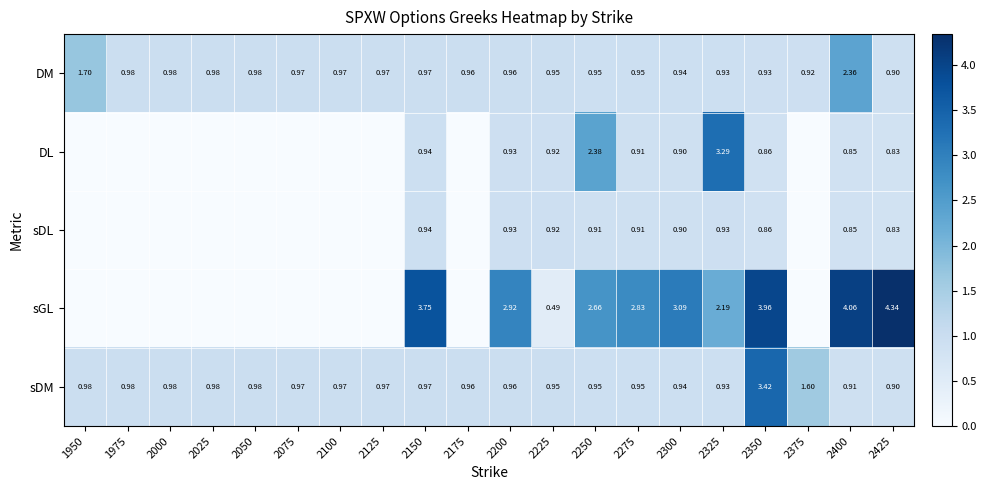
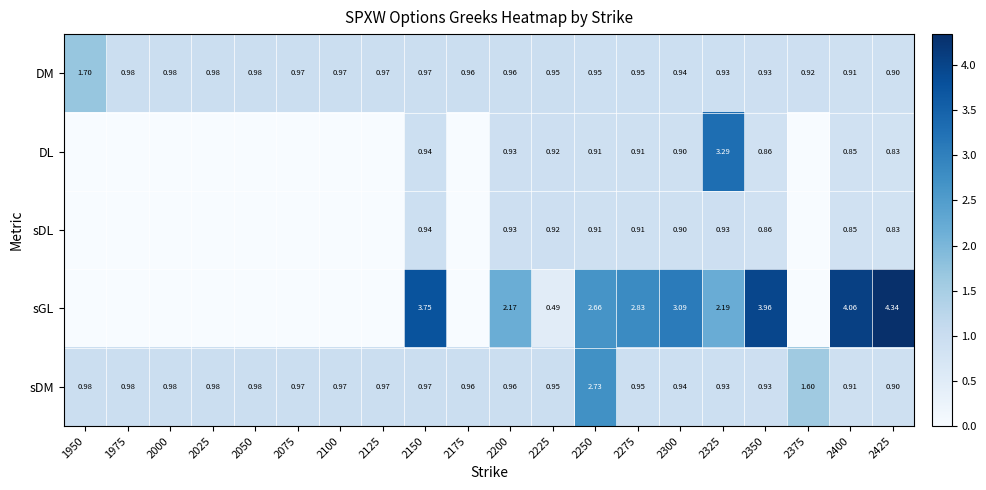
DM, 2400: 2.36 -> 0.91
DL, 2250: 2.38 -> 0.91
sGL, 2200: 2.92 -> 2.17
sDM, 2250: 0.95 -> 2.73
sDM, 2350: 3.42 -> 0.93
